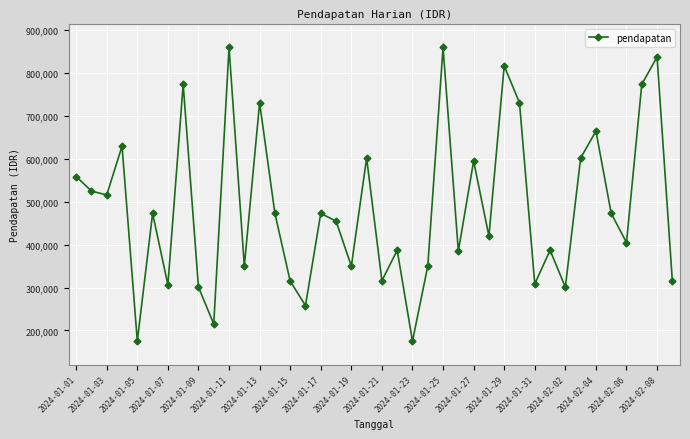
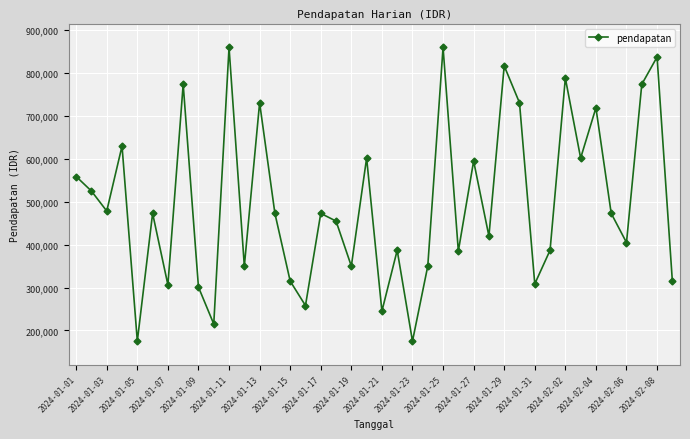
2024-01-03: 520,000 -> 480,000
2024-01-21: 320,000 -> 250,000
2024-02-02: 300,000 -> 790,000
2024-02-04: 670,000 -> 720,000
